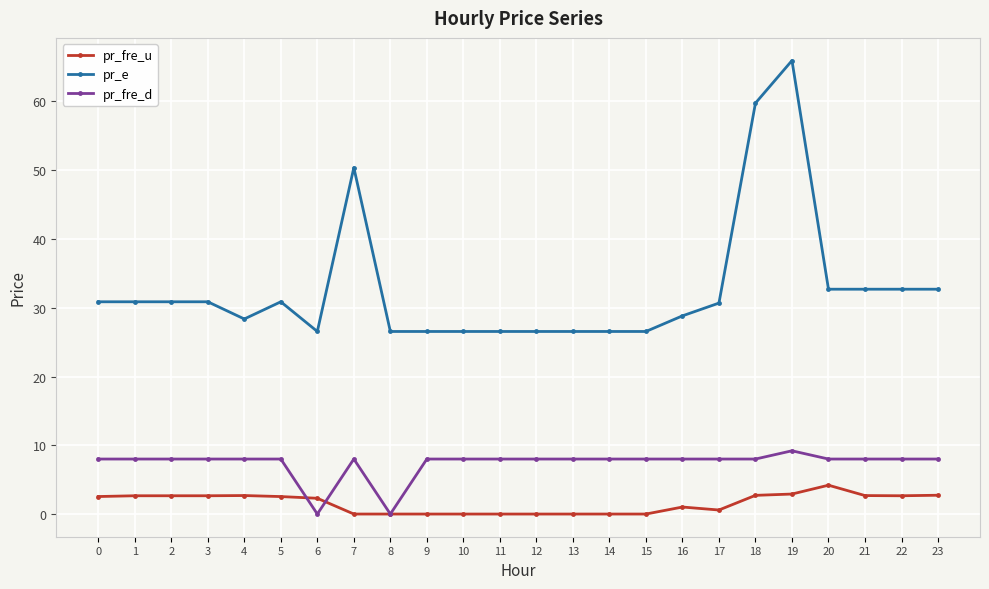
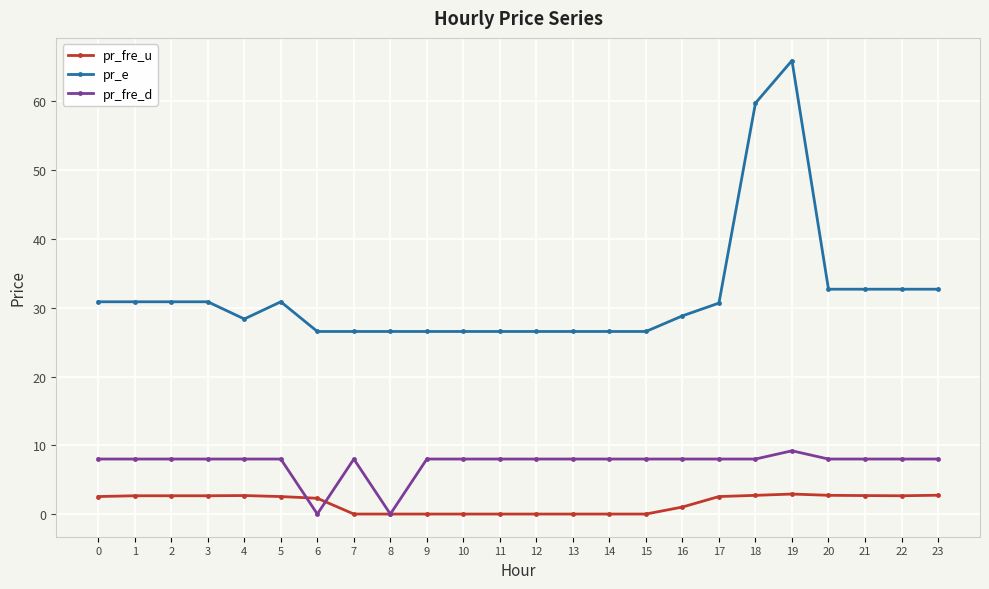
pr_e, 7: 50 -> 27
pr_fre_u, 17: 1 -> 3
pr_fre_u, 20: 4 -> 3
